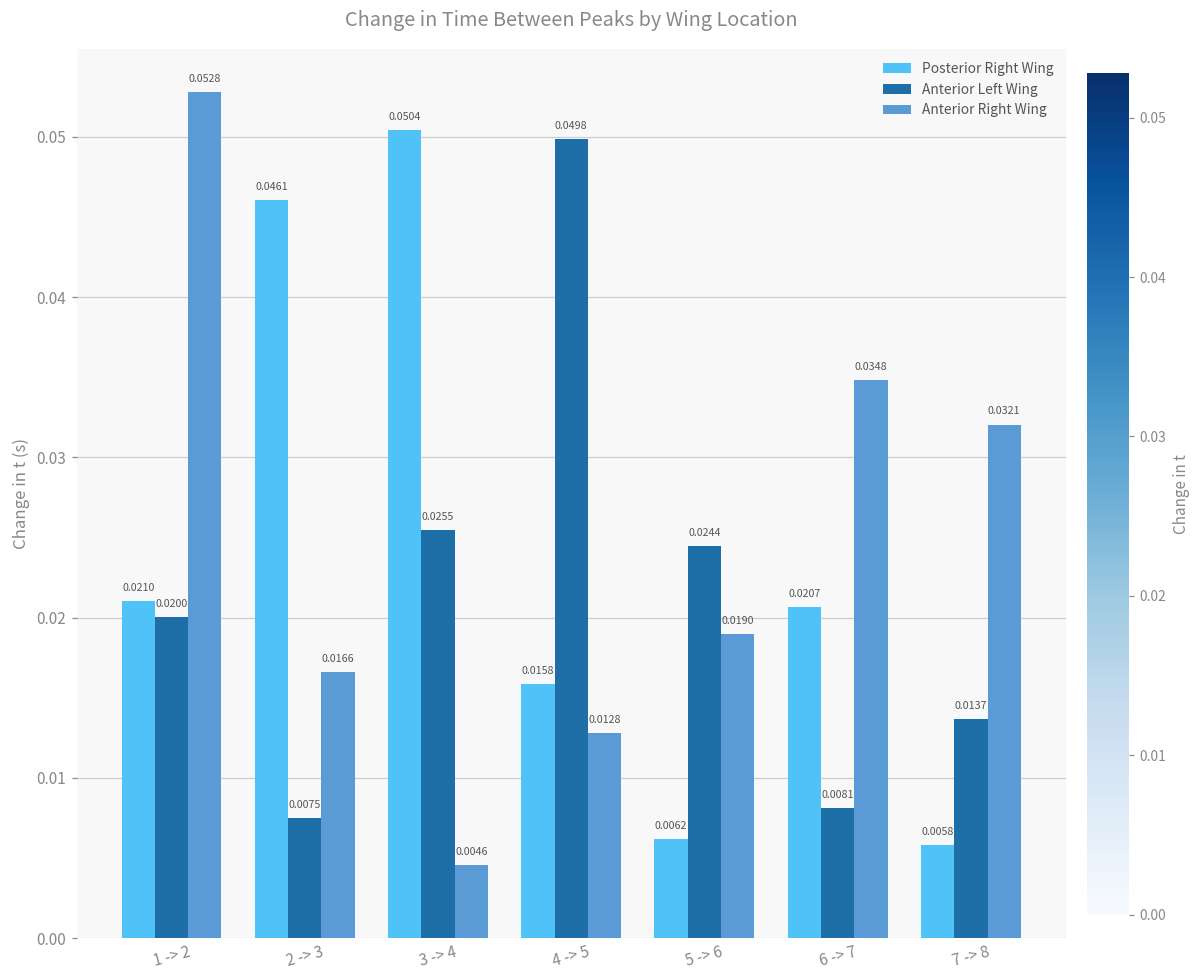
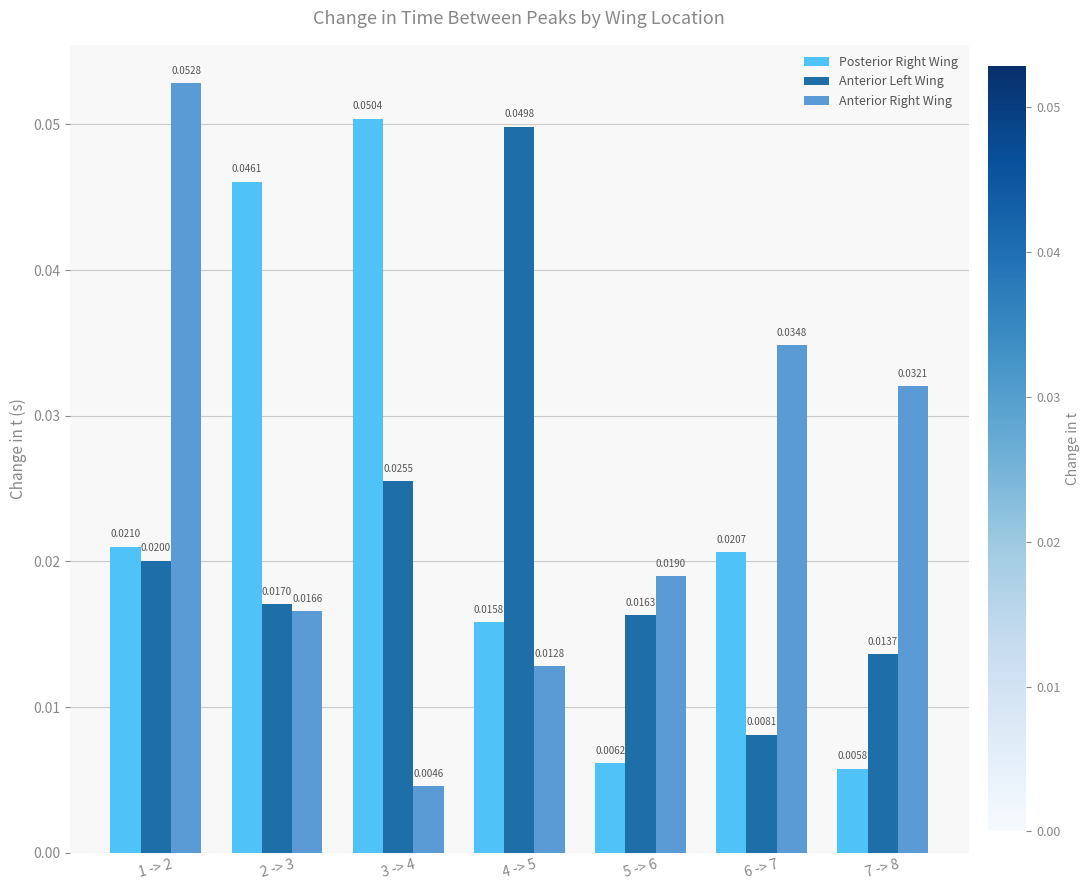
Anterior Left Wing, 2 -> 3: 0.0075 -> 0.0170
Anterior Left Wing, 5 -> 6: 0.0244 -> 0.0163
